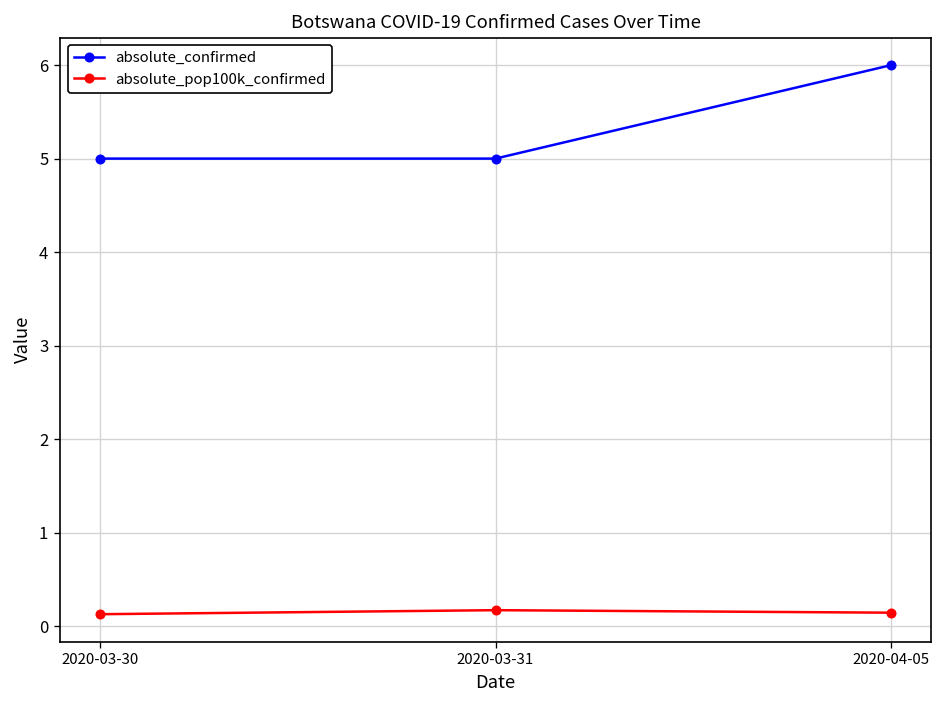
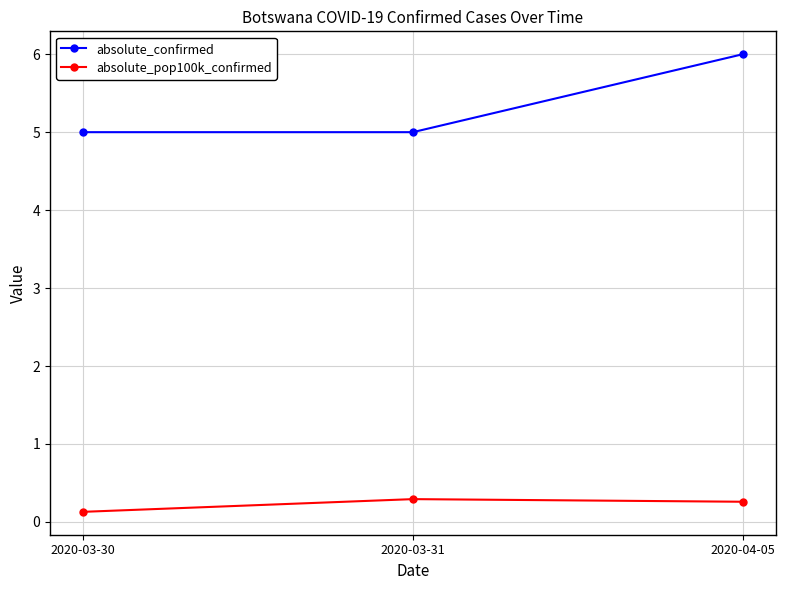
absolute_pop100k_confirmed, 2020-03-31: 0.2 -> 0.3
absolute_pop100k_confirmed, 2020-04-05: 0.1 -> 0.3
